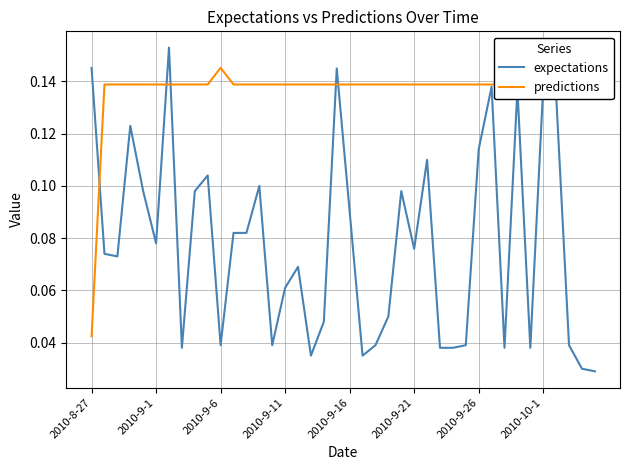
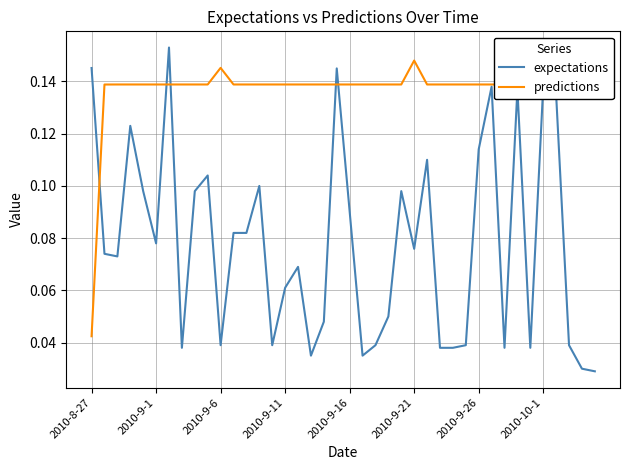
predictions, 2010-9-21: 0.139 -> 0.148
